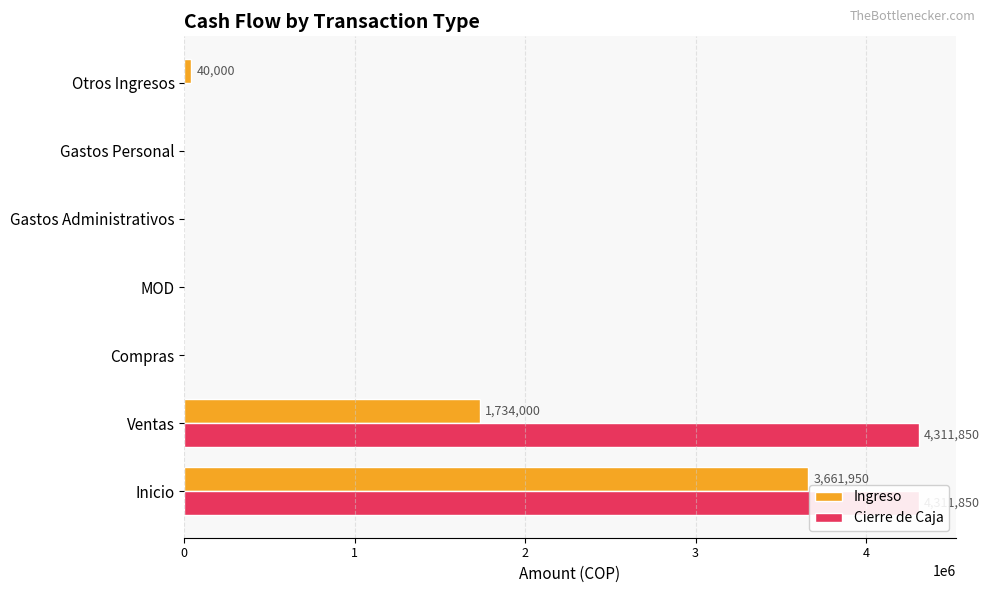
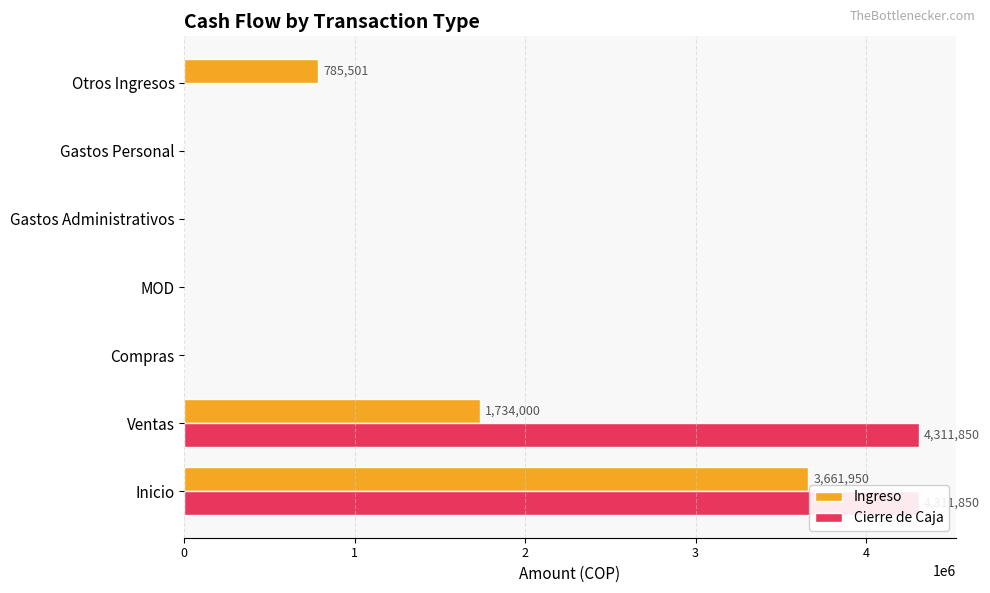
Ingreso, Otros Ingresos: 40,000 -> 785,501
